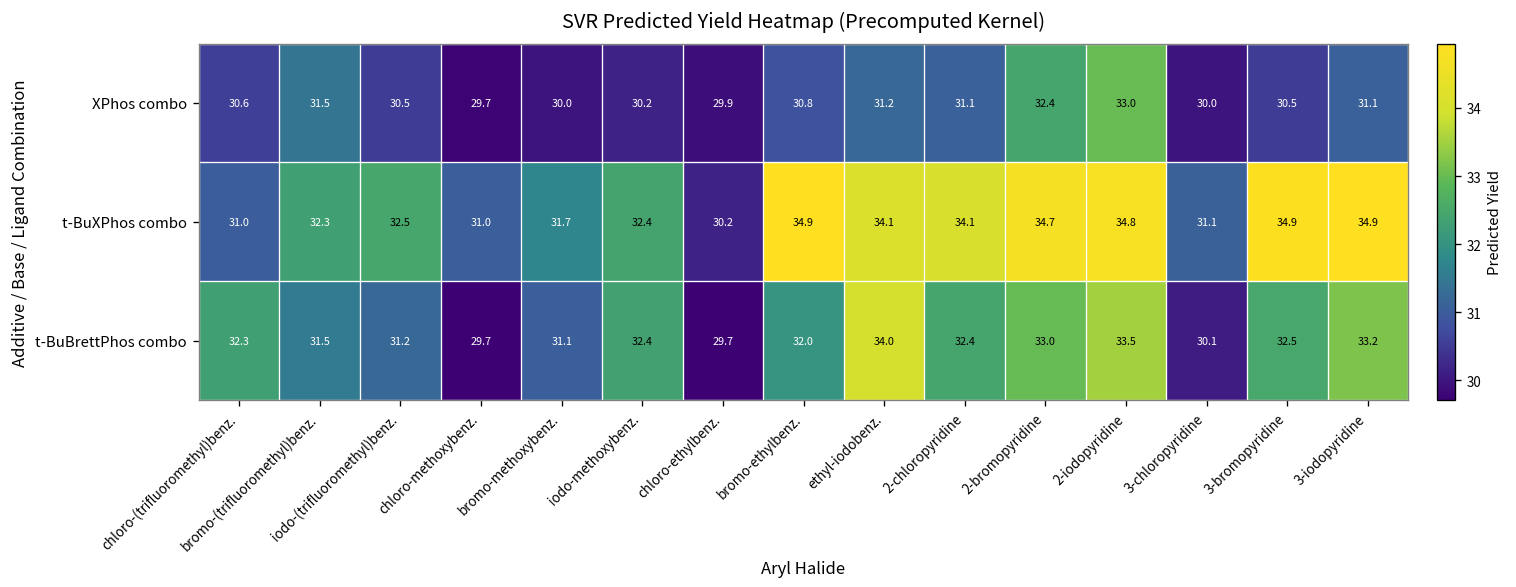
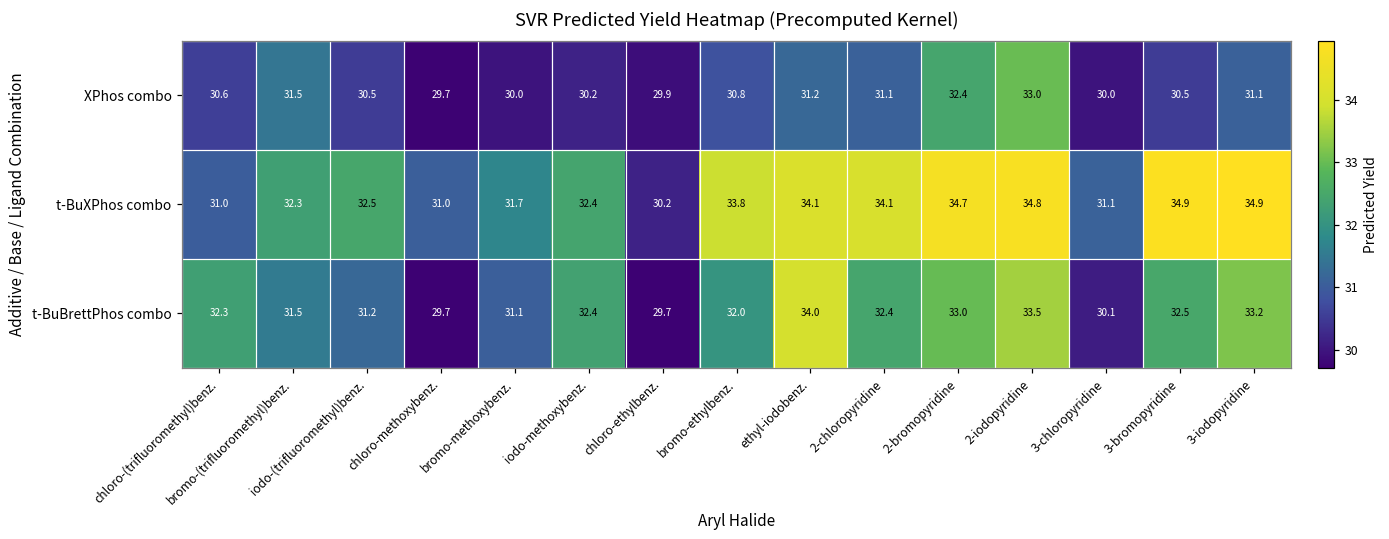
t-BuXPhos combo, bromo-ethylbenz.: 34.9 -> 33.8
